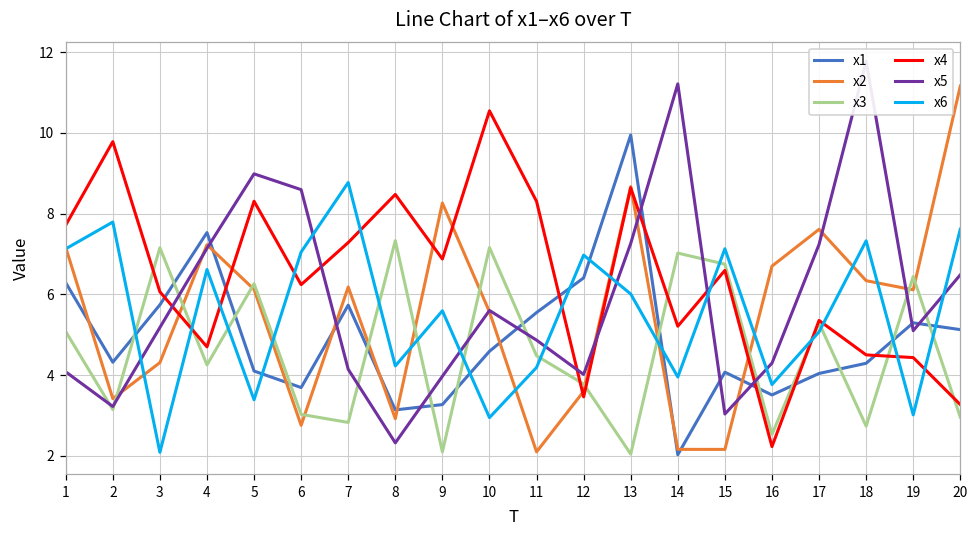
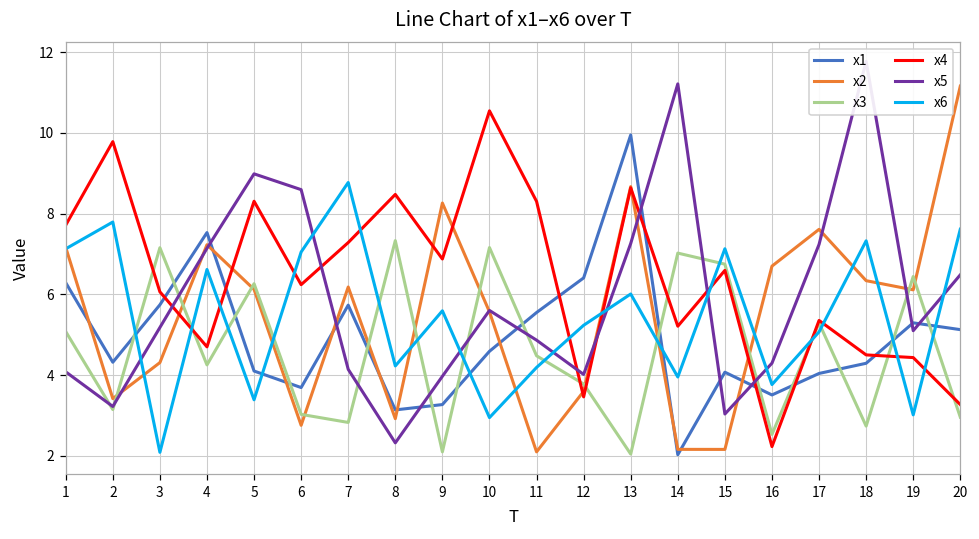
x6, 12: 7.0 -> 5.2
